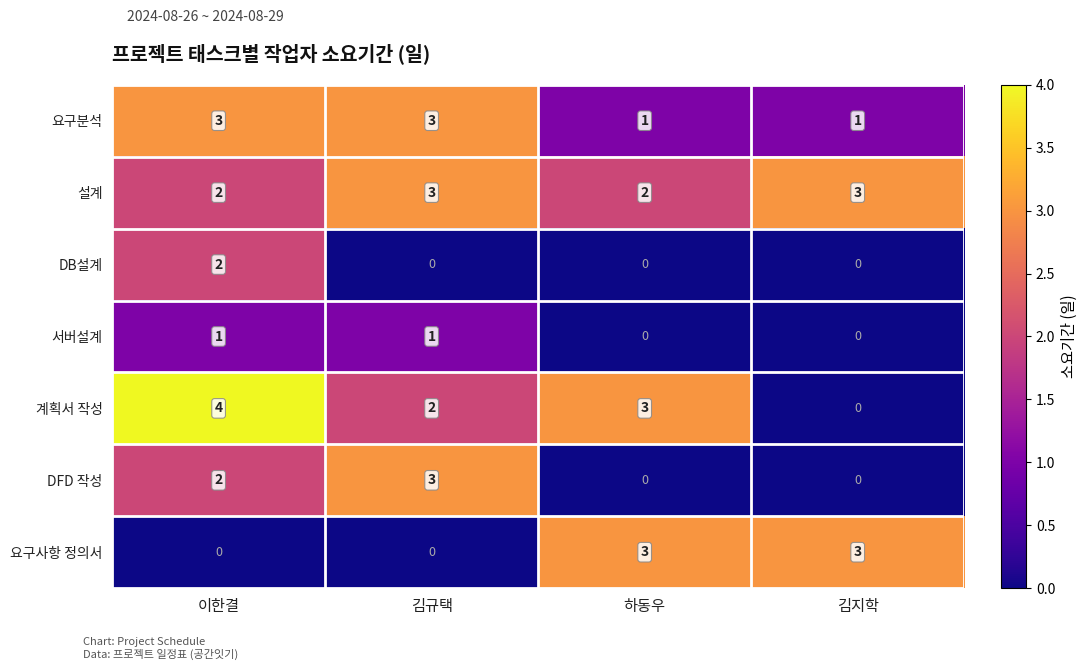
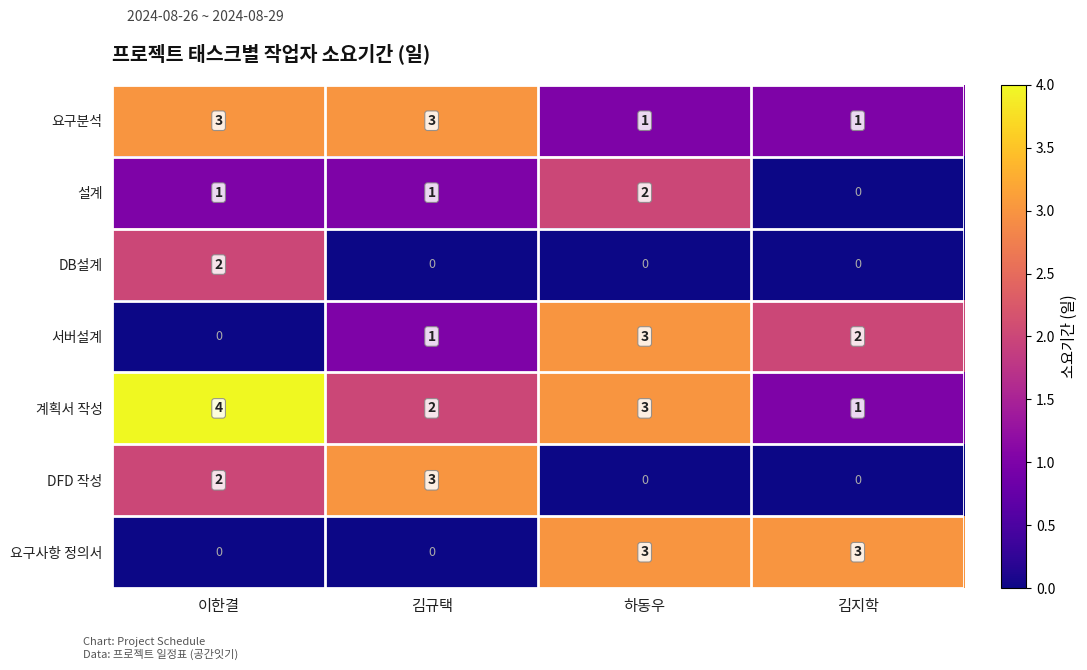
설계, 이한결: 2 -> 1
설계, 김규택: 3 -> 1
설계, 김지학: 3 -> 0
서버설계, 이한결: 1 -> 0
서버설계, 하동우: 0 -> 3
서버설계, 김지학: 0 -> 2
계획서 작성, 김지학: 0 -> 1
